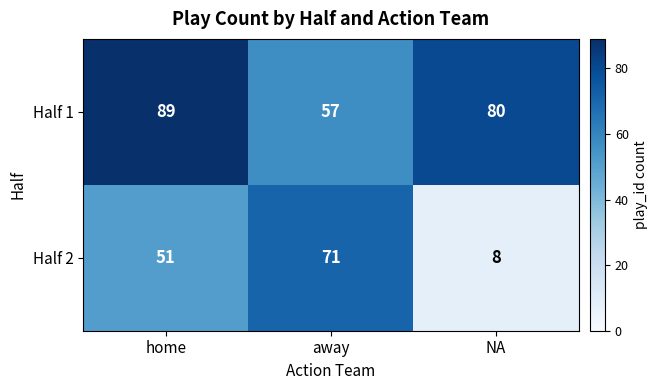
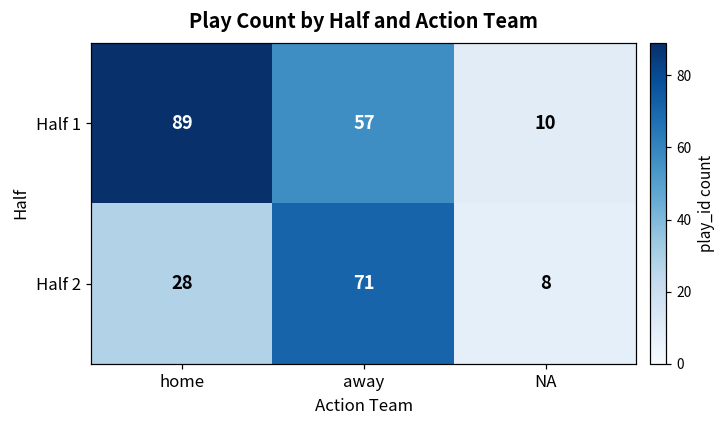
Half 1, NA: 80 -> 10
Half 2, home: 51 -> 28
